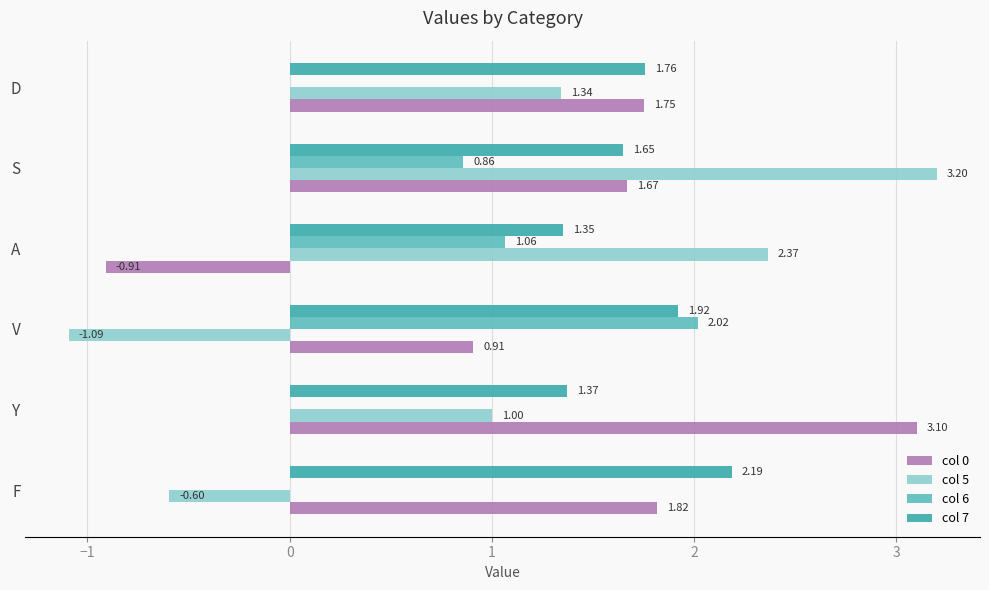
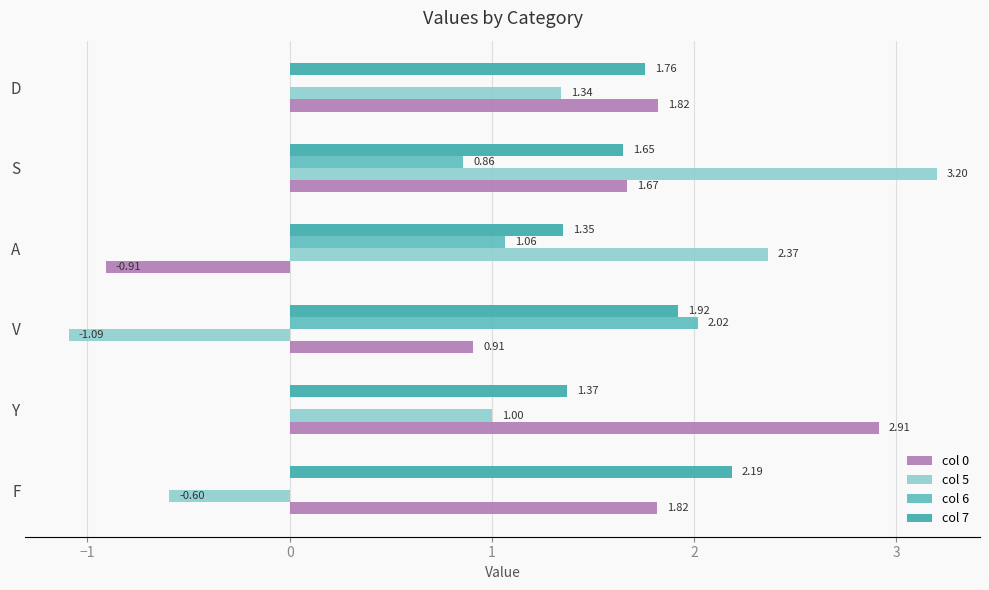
col 0, D: 1.75 -> 1.82
col 0, Y: 3.10 -> 2.91
